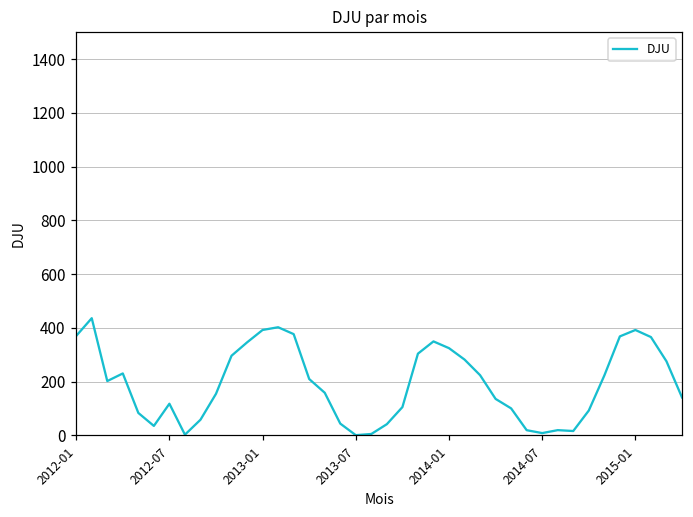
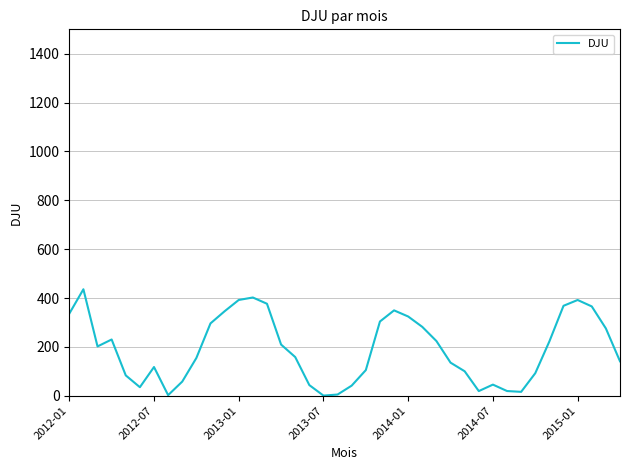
2012-01: 370 -> 340
2014-07: 10 -> 50
